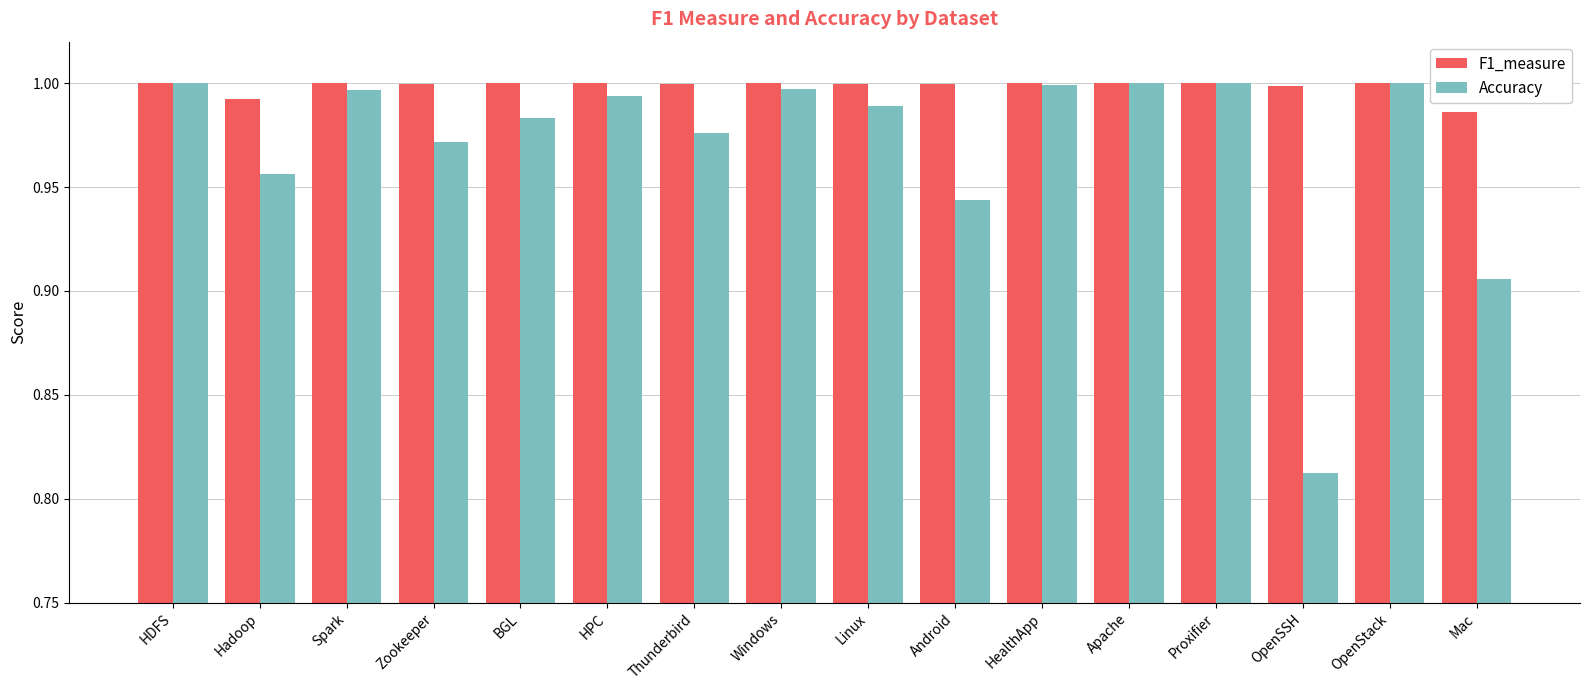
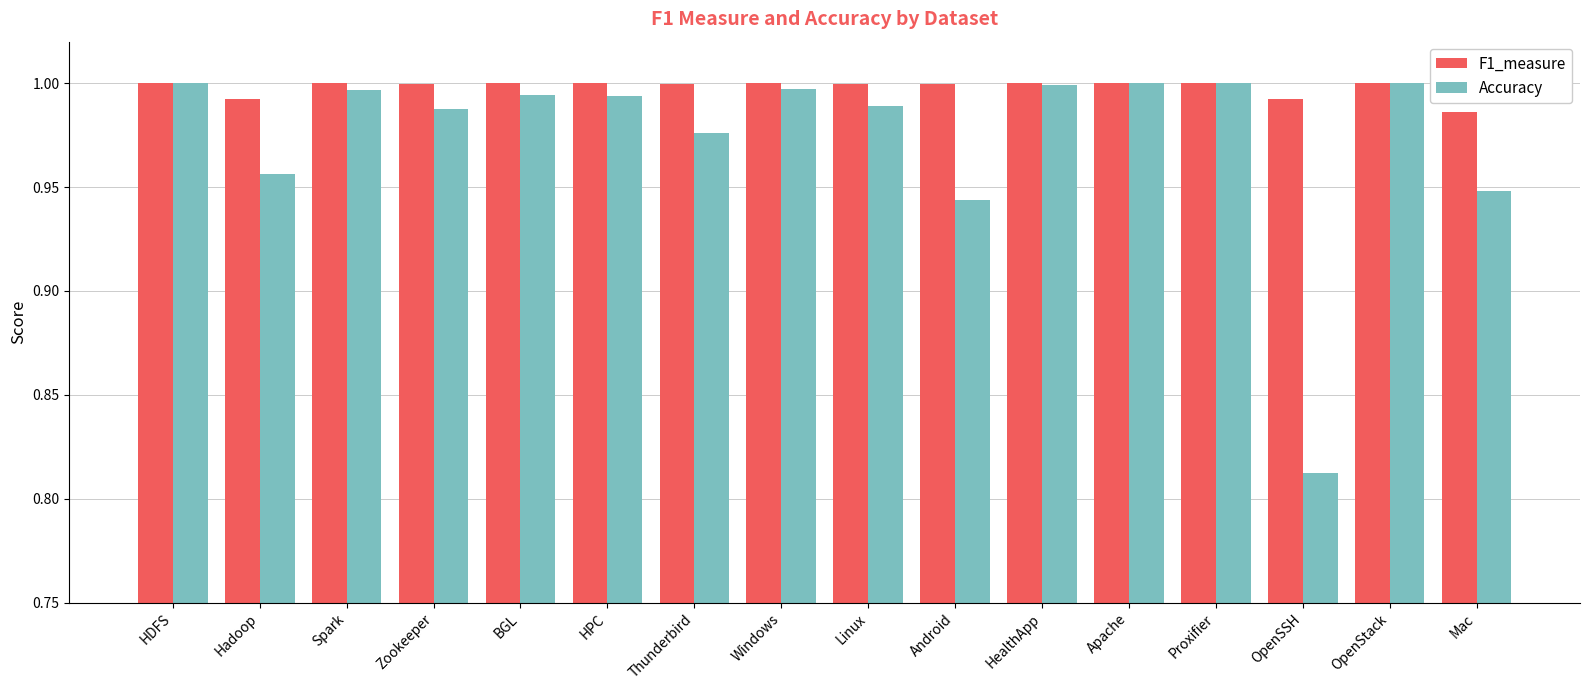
Accuracy, Zookeeper: 0.972 -> 0.988
Accuracy, BGL: 0.984 -> 0.995
F1_measure, OpenSSH: 0.999 -> 0.993
Accuracy, Mac: 0.906 -> 0.948
